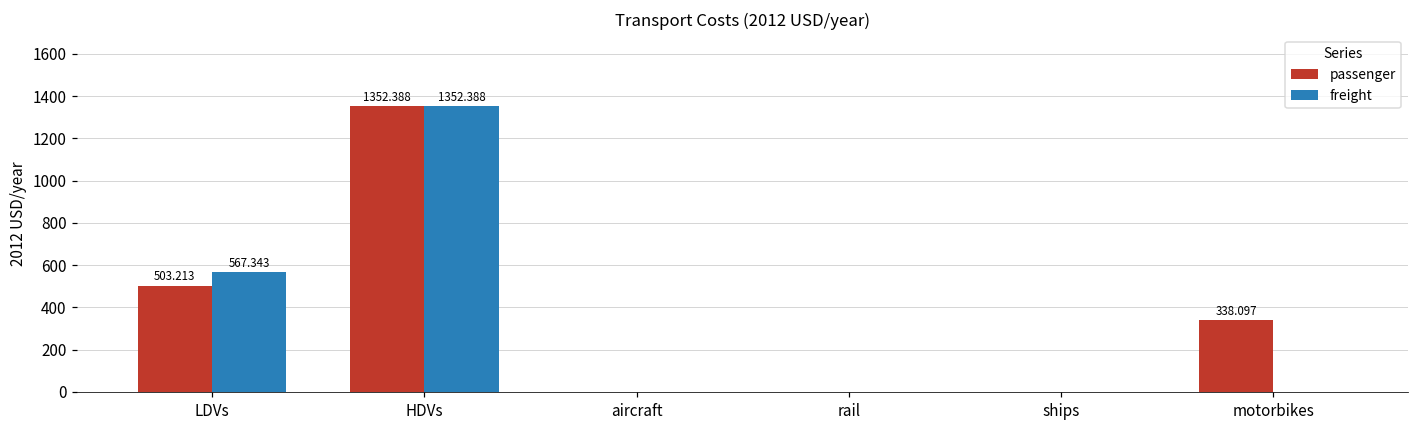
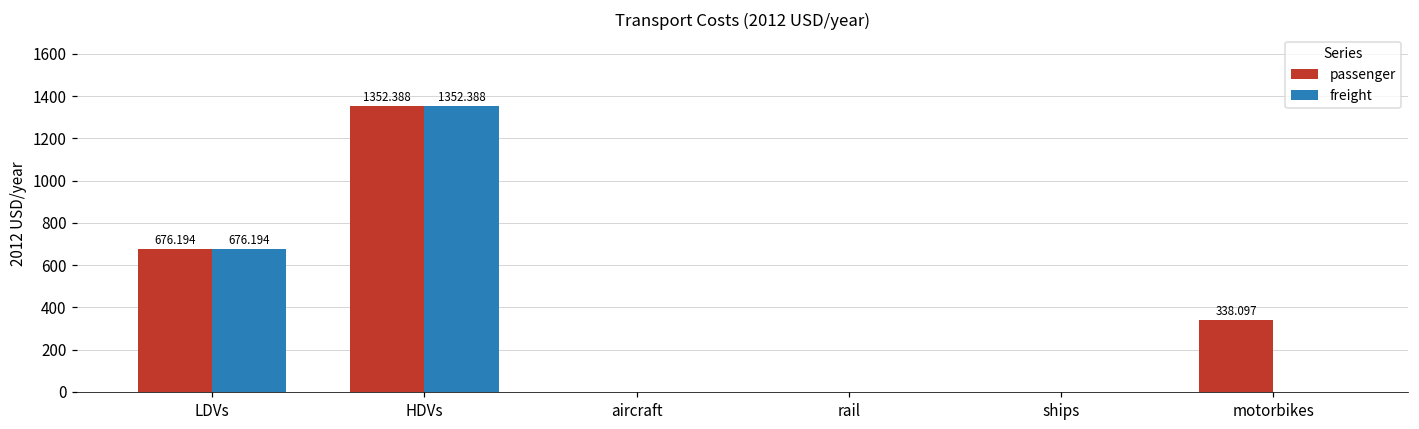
passenger, LDVs: 503.213 -> 676.194
freight, LDVs: 567.343 -> 676.194
